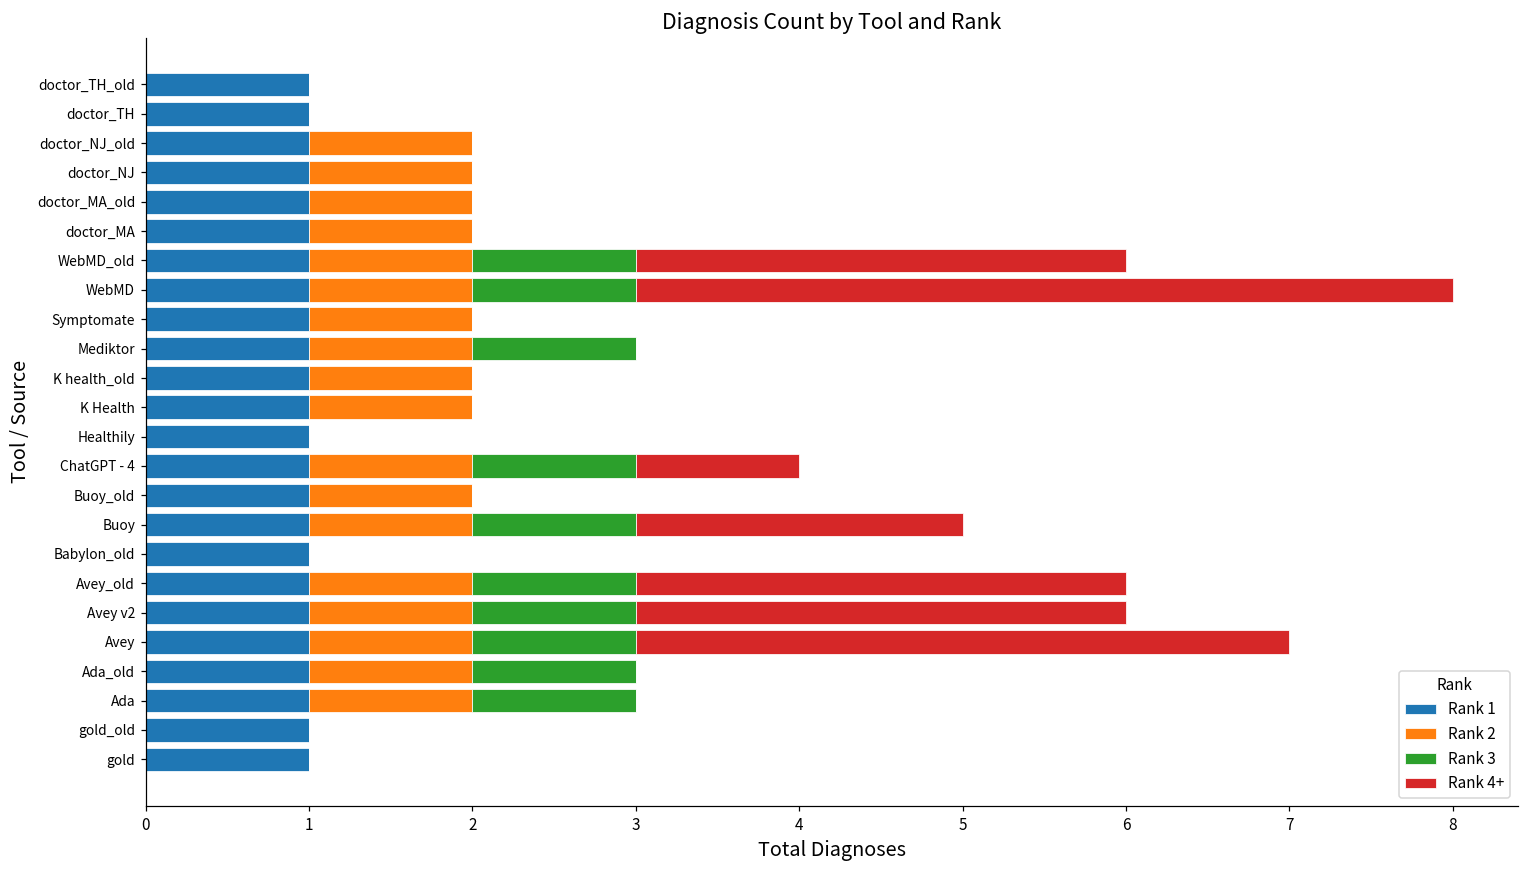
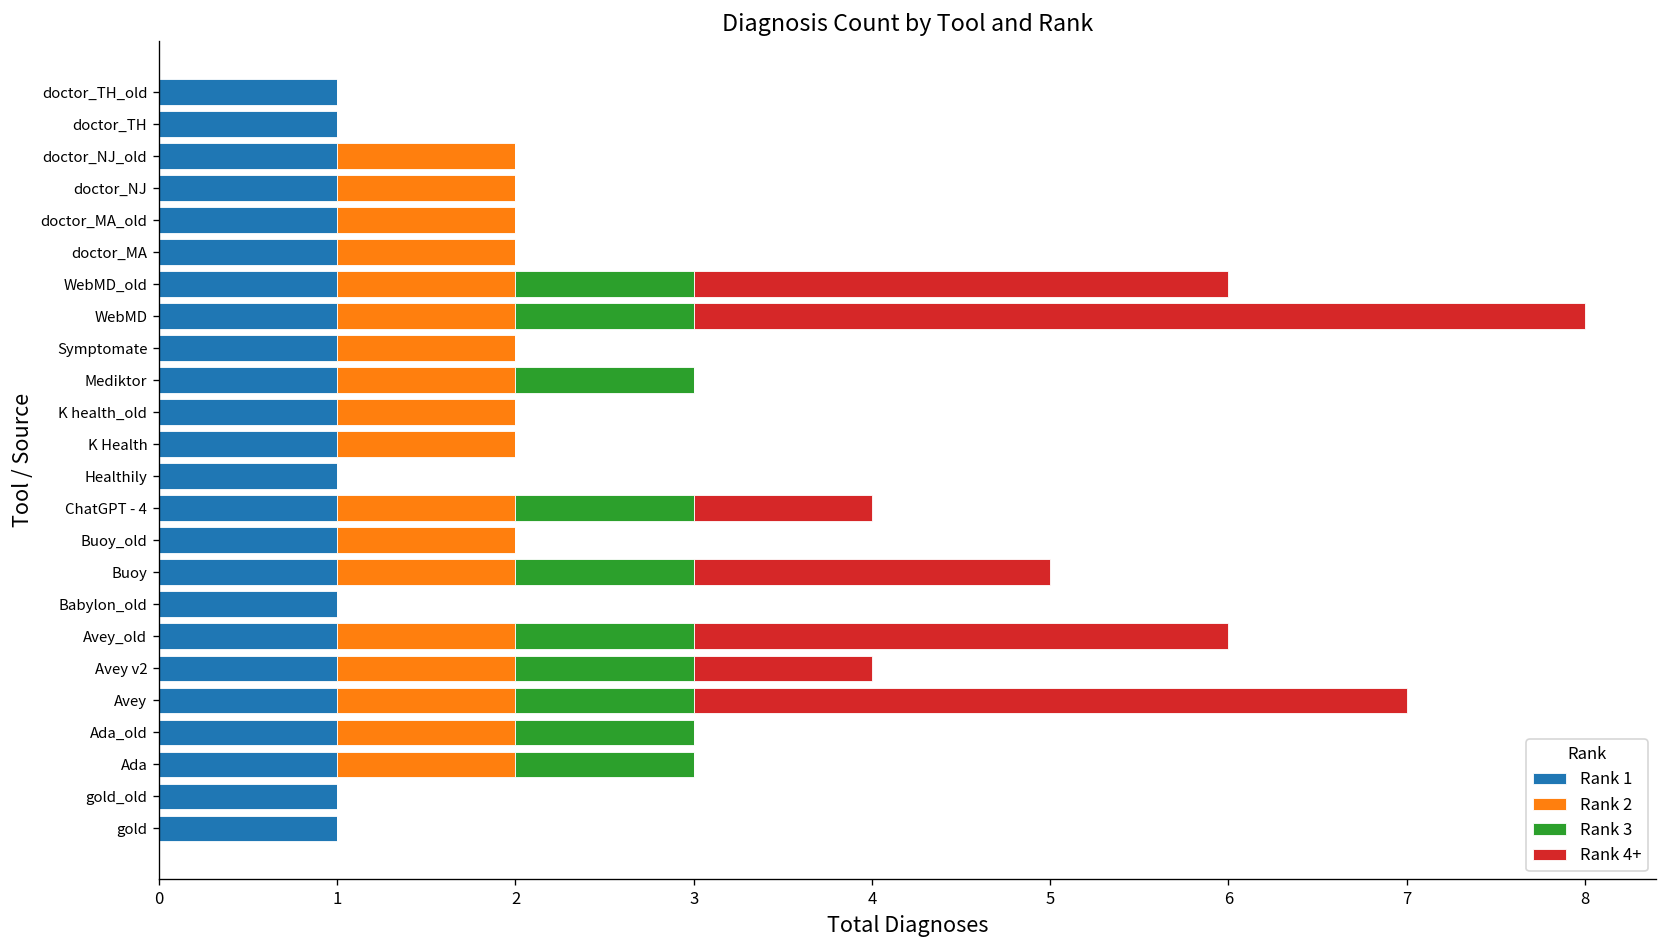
Rank 4+, Avey v2: 3 -> 1
